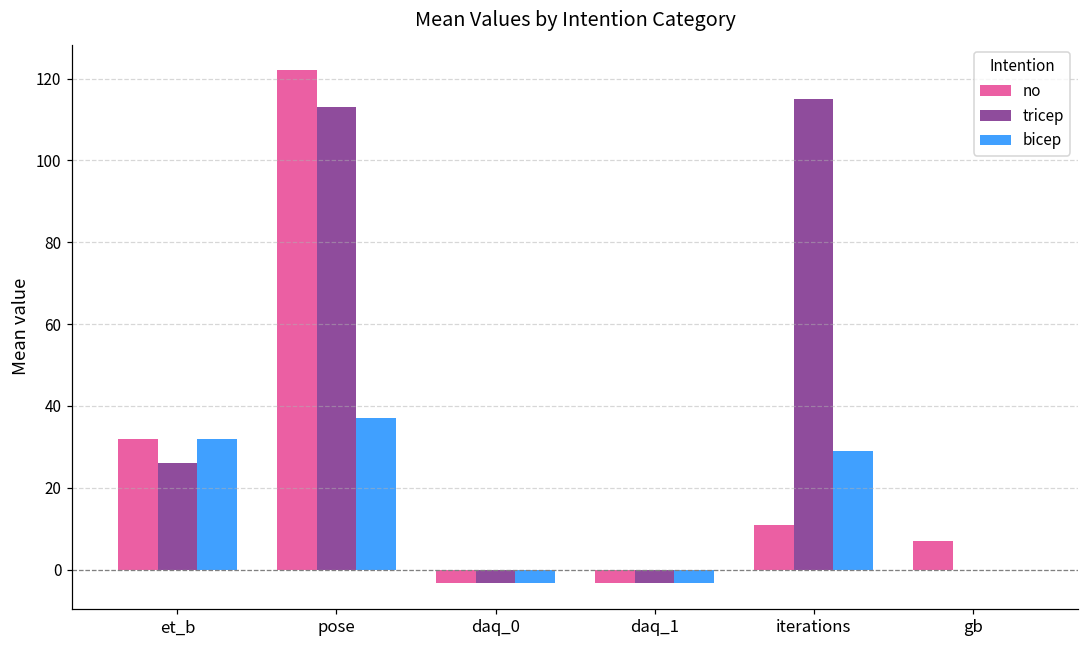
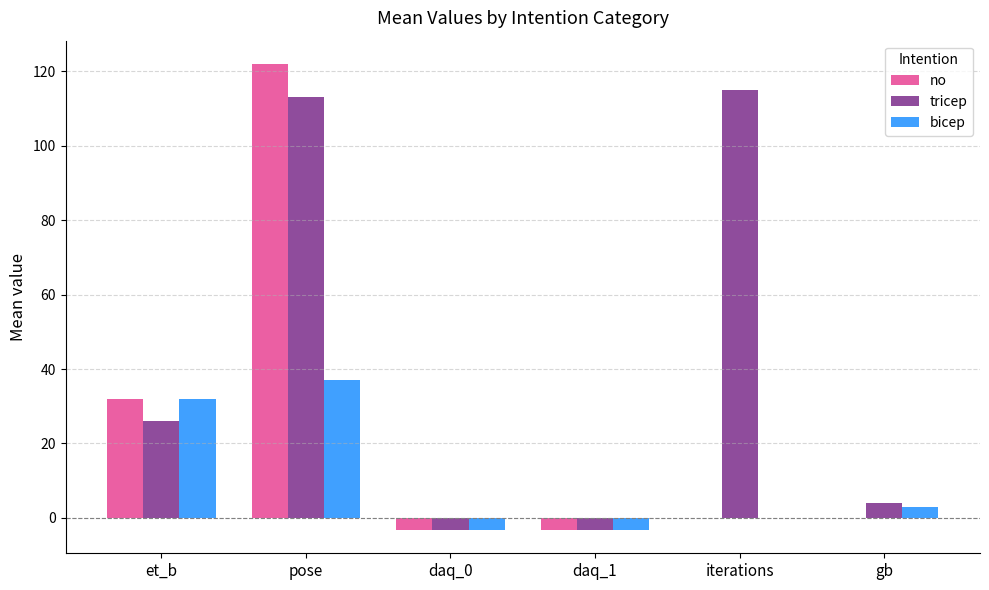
no, iterations: 11 -> 0
bicep, iterations: 29 -> 0
no, gb: 7 -> 0
tricep, gb: 0 -> 4
bicep, gb: 0 -> 3
